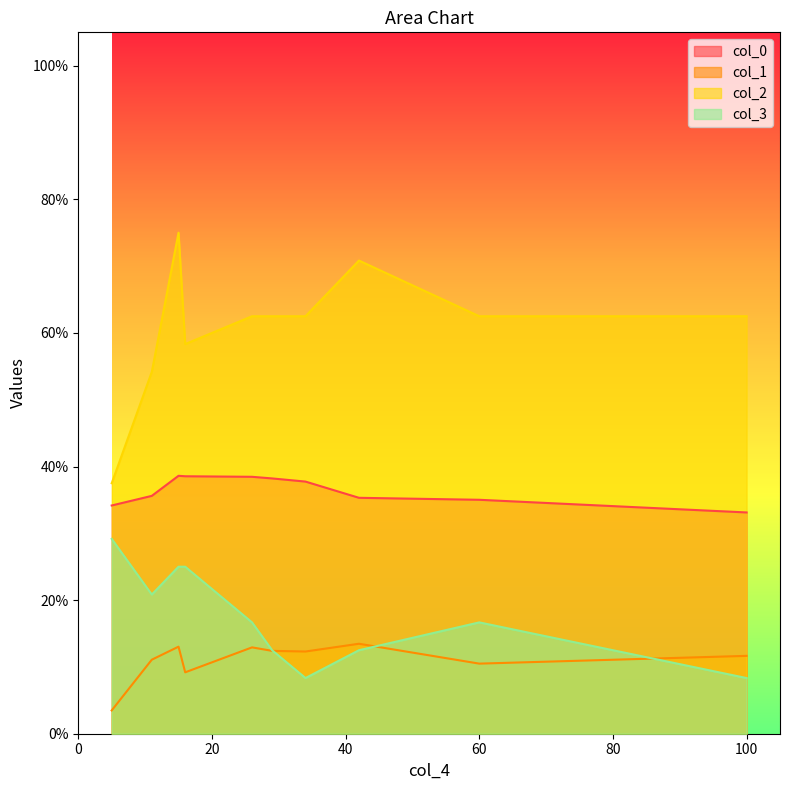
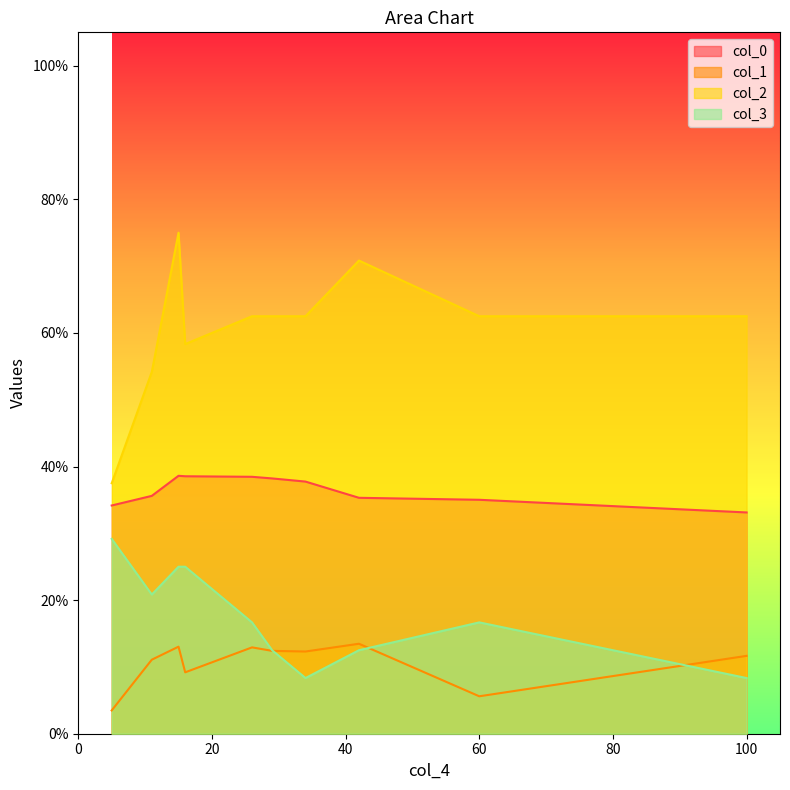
col_1, 60: 10% -> 6%
